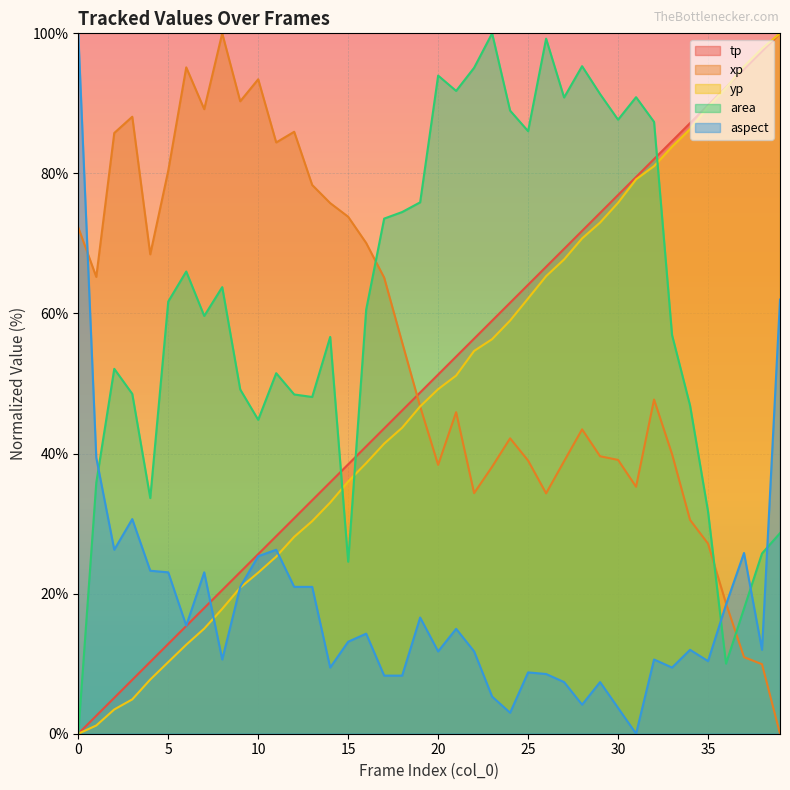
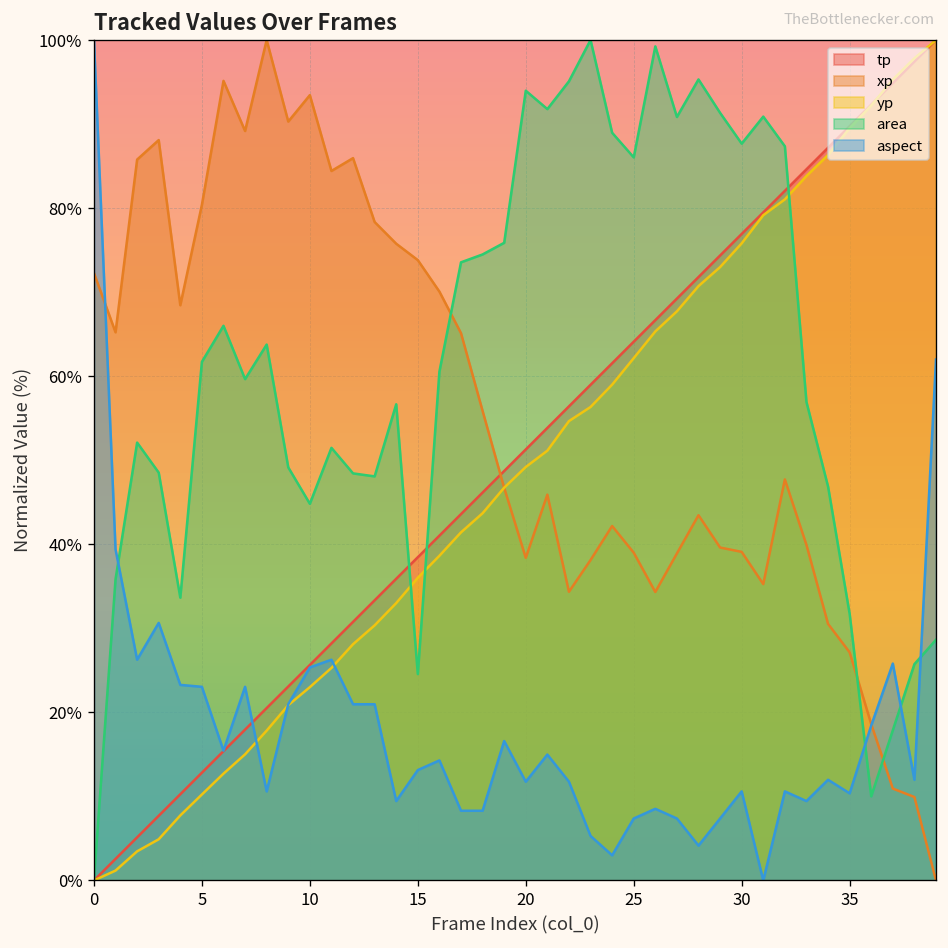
aspect, 25: 9% -> 7%
aspect, 30: 4% -> 11%
